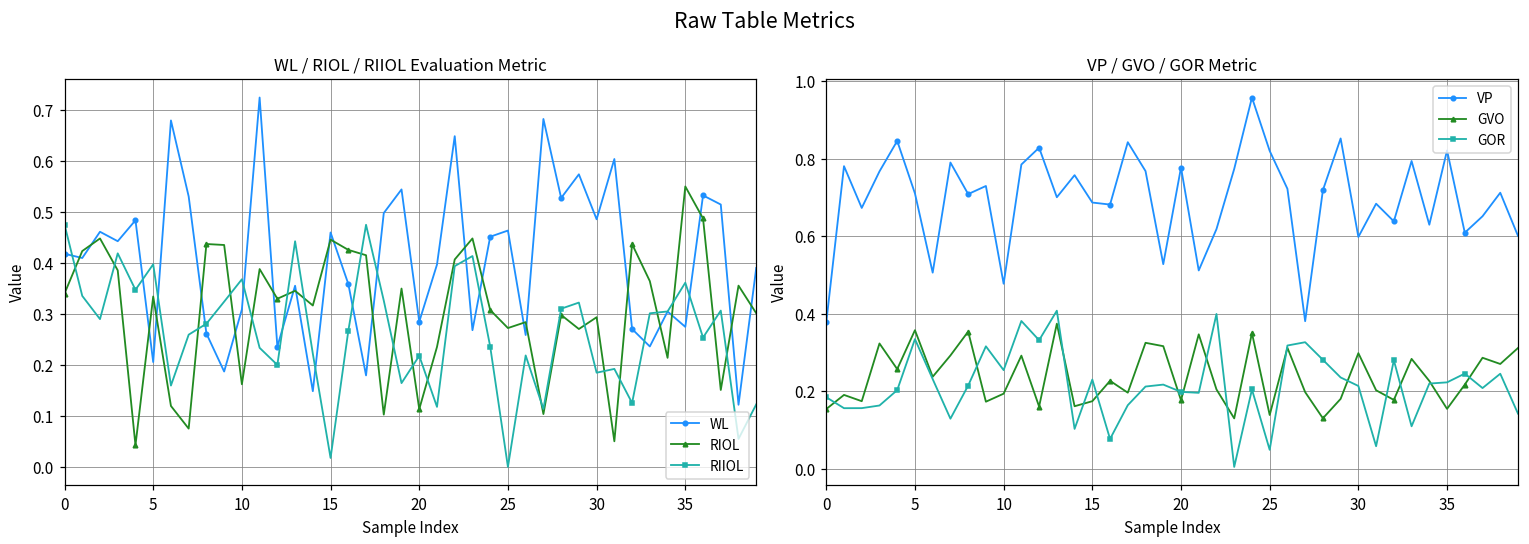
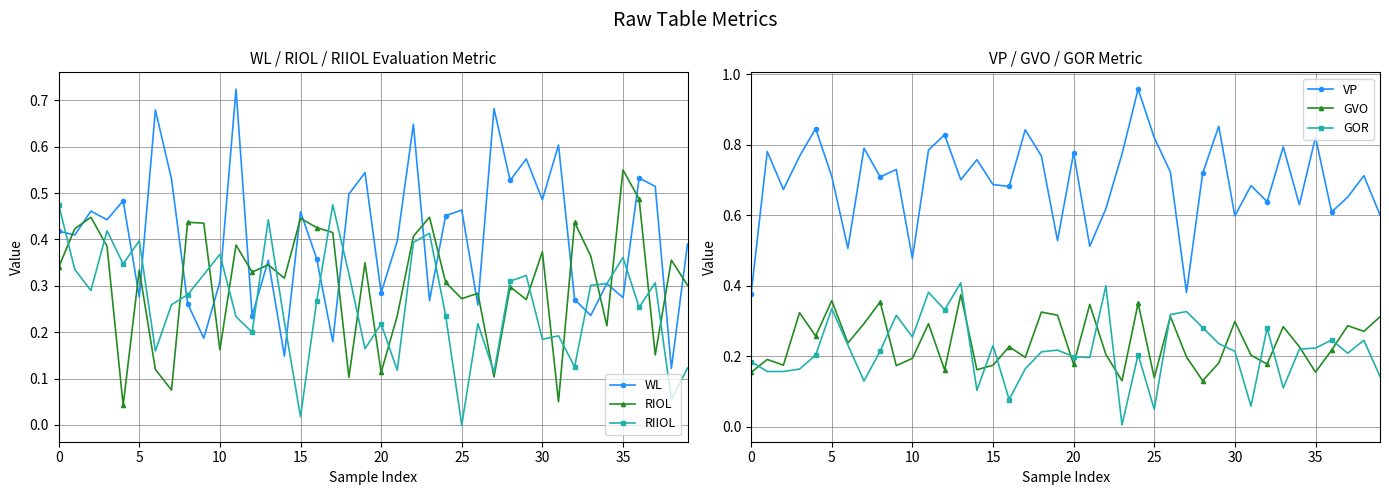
WL / RIOL / RIIOL Evaluation Metric, WL, 5: 0.21 -> 0.28
WL / RIOL / RIIOL Evaluation Metric, RIOL, 30: 0.29 -> 0.37
